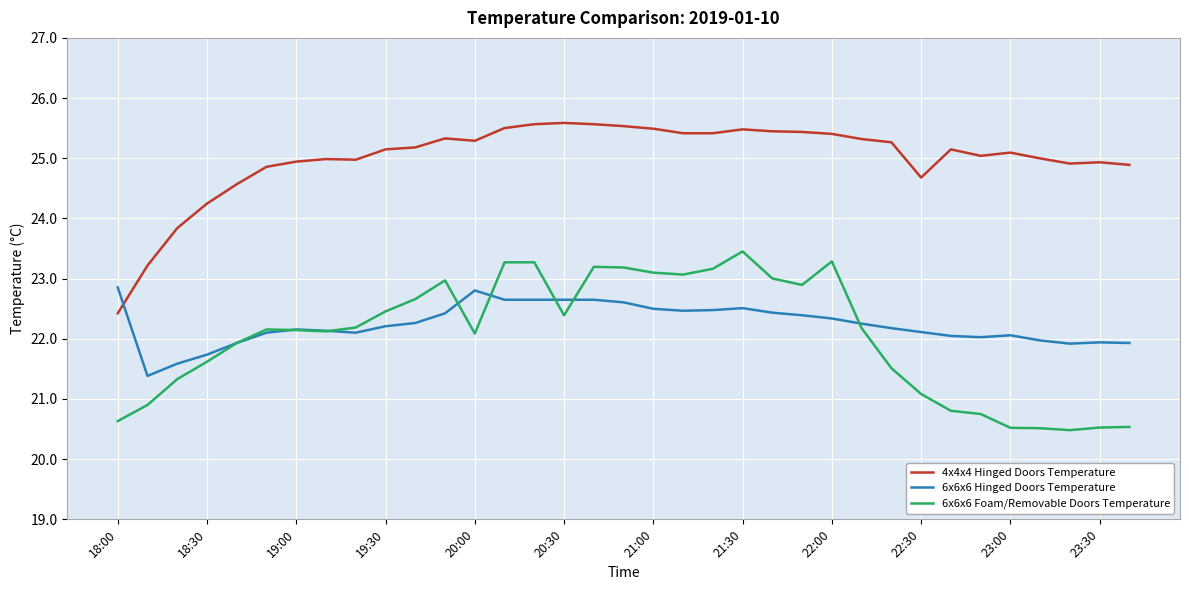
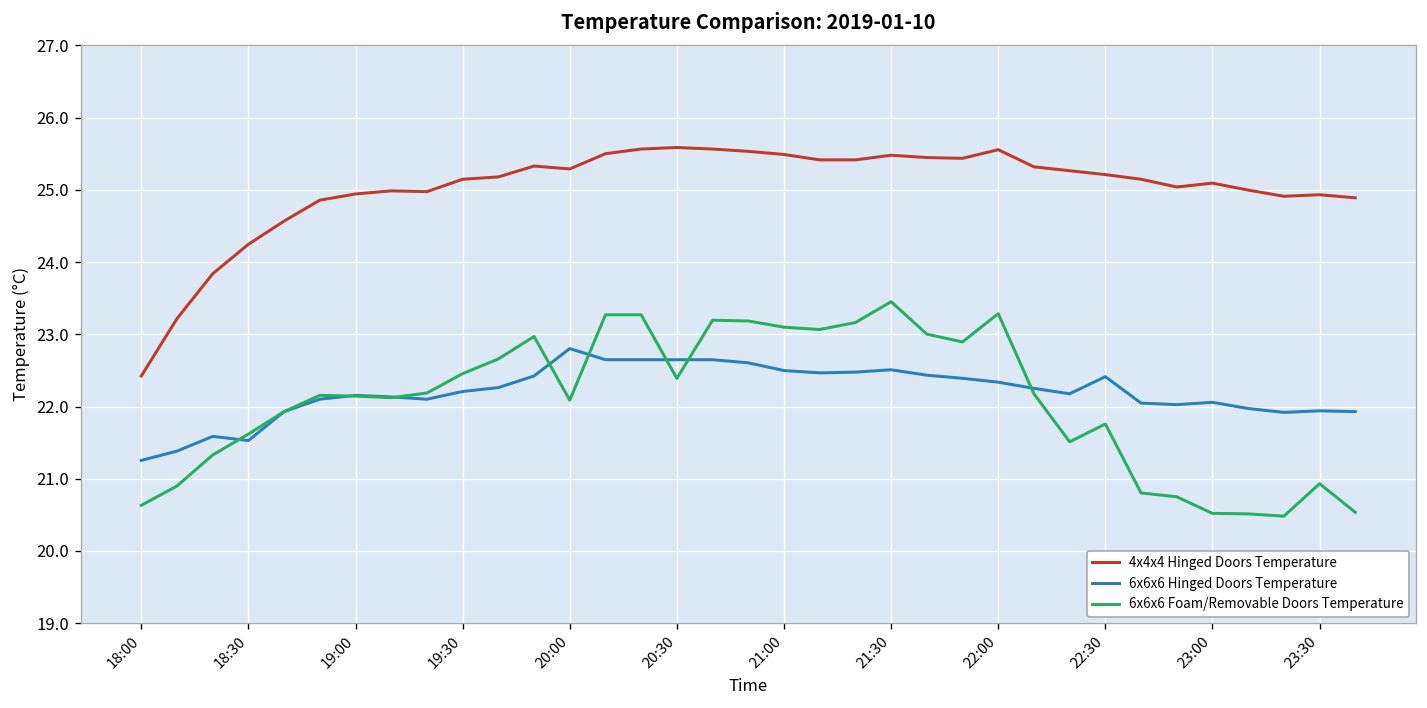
6x6x6 Hinged Doors Temperature, 18:00: 22.9 -> 21.3
6x6x6 Hinged Doors Temperature, 18:30: 21.7 -> 21.5
4x4x4 Hinged Doors Temperature, 22:00: 25.4 -> 25.6
4x4x4 Hinged Doors Temperature, 22:30: 24.7 -> 25.2
6x6x6 Hinged Doors Temperature, 22:30: 22.1 -> 22.4
6x6x6 Foam/Removable Doors Temperature, 22:30: 21.1 -> 21.8
6x6x6 Foam/Removable Doors Temperature, 23:30: 20.5 -> 20.9
